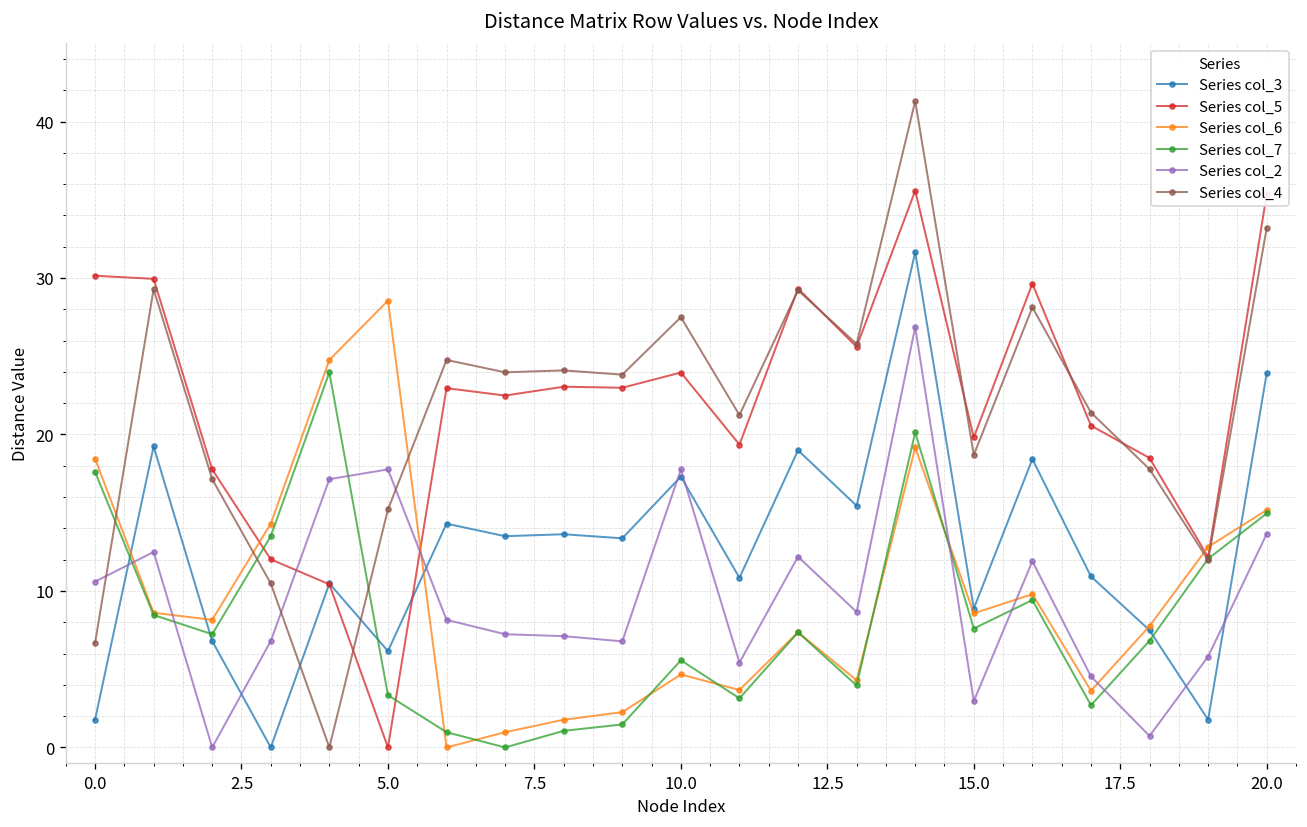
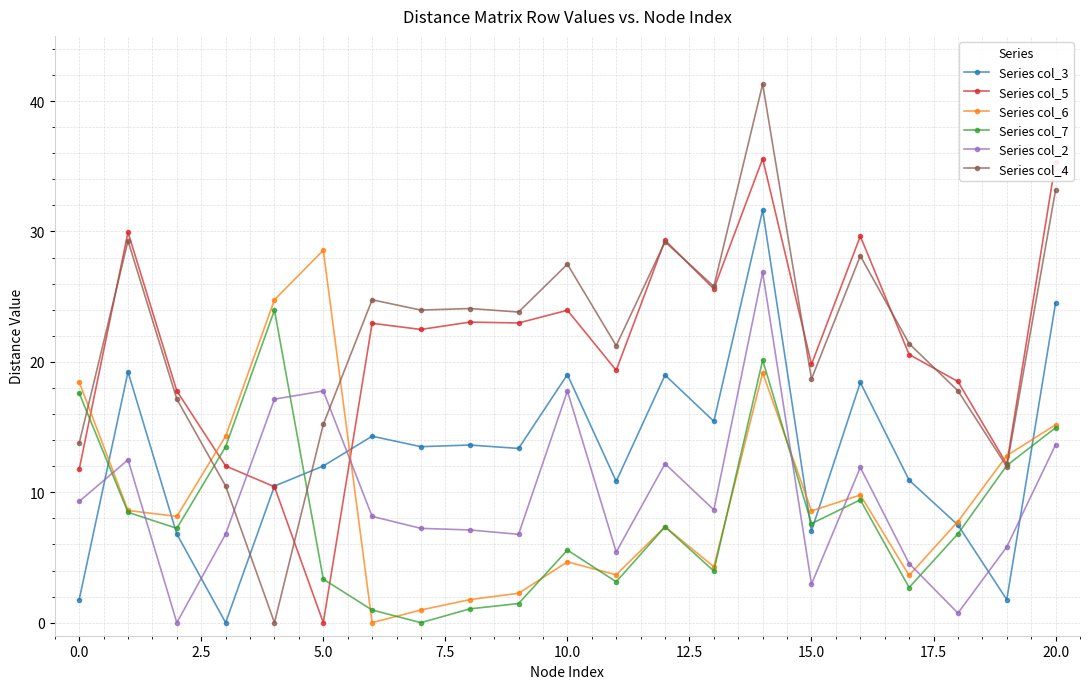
Series col_5, 0.0: 30.1 -> 11.8
Series col_2, 0.0: 10.6 -> 9.3
Series col_4, 0.0: 6.7 -> 13.8
Series col_3, 5.0: 6.2 -> 12.0
Series col_3, 10.0: 17.3 -> 19.0
Series col_3, 15.0: 8.9 -> 7.0
Series col_3, 20.0: 23.9 -> 24.5
